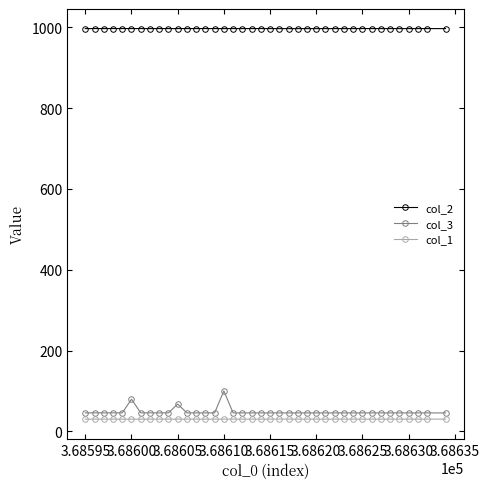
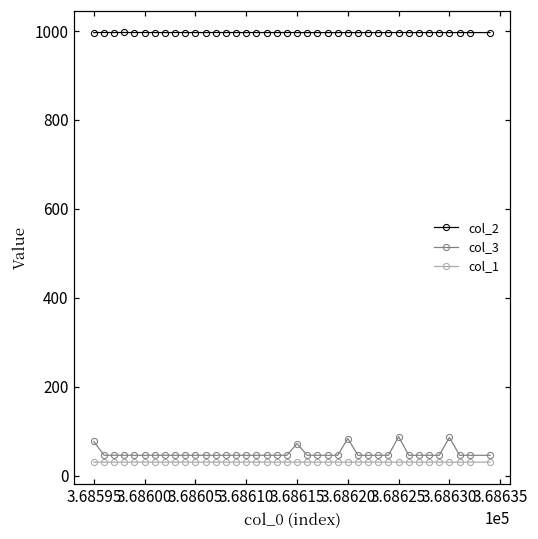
col_3, 3.68595: 50 -> 80
col_3, 3.68600: 80 -> 50
col_3, 3.68605: 70 -> 50
col_3, 3.68610: 100 -> 50
col_3, 3.68615: 50 -> 70
col_3, 3.68620: 50 -> 80
col_3, 3.68625: 50 -> 90
col_3, 3.68630: 50 -> 90
